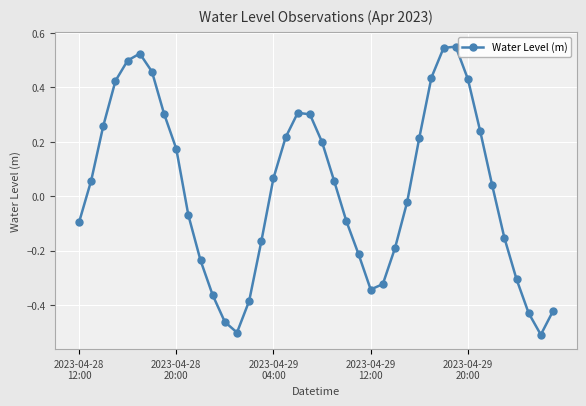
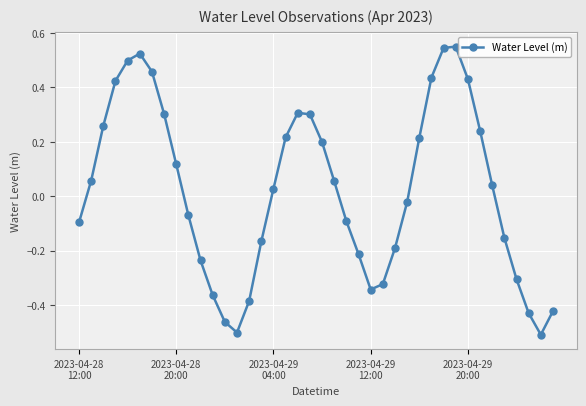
2023-04-28 20:00: 0.18 -> 0.12
2023-04-29 04:00: 0.07 -> 0.03
